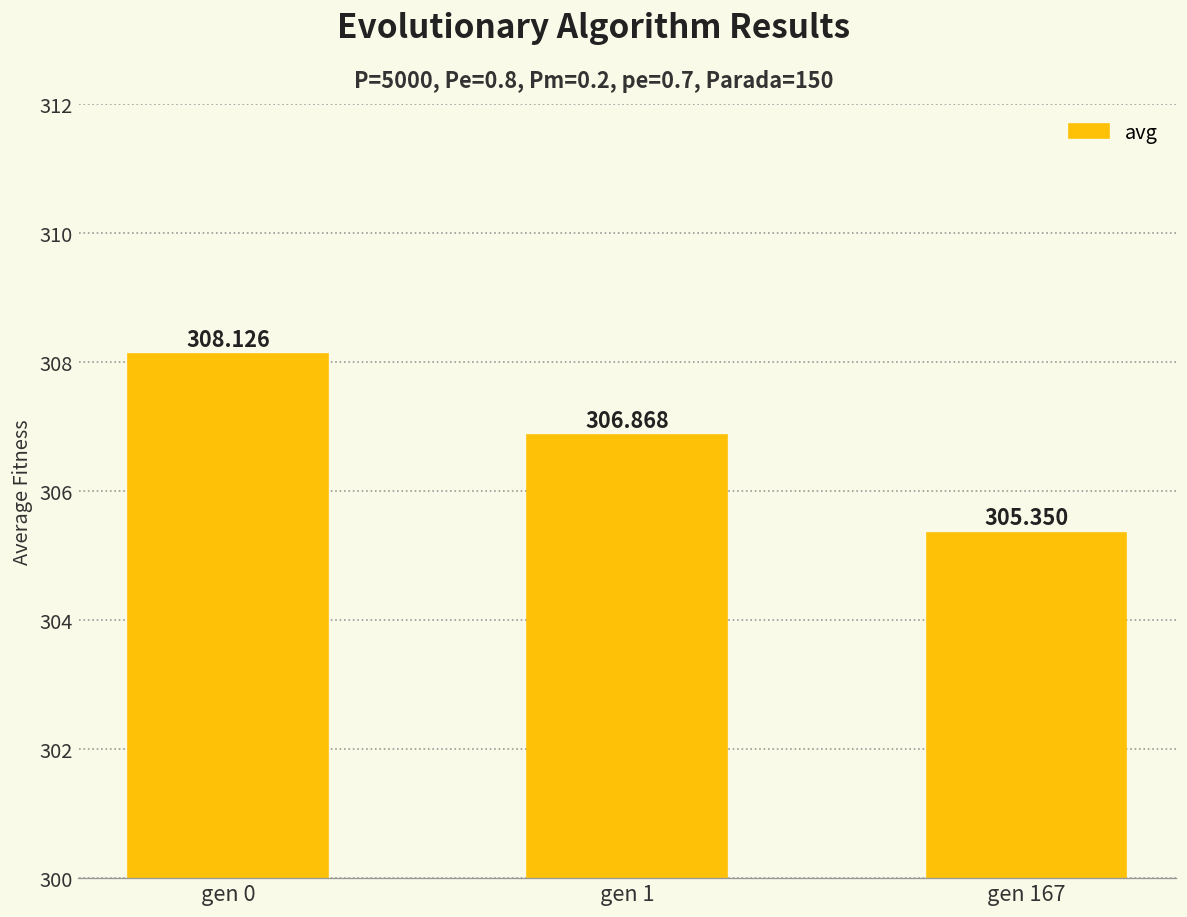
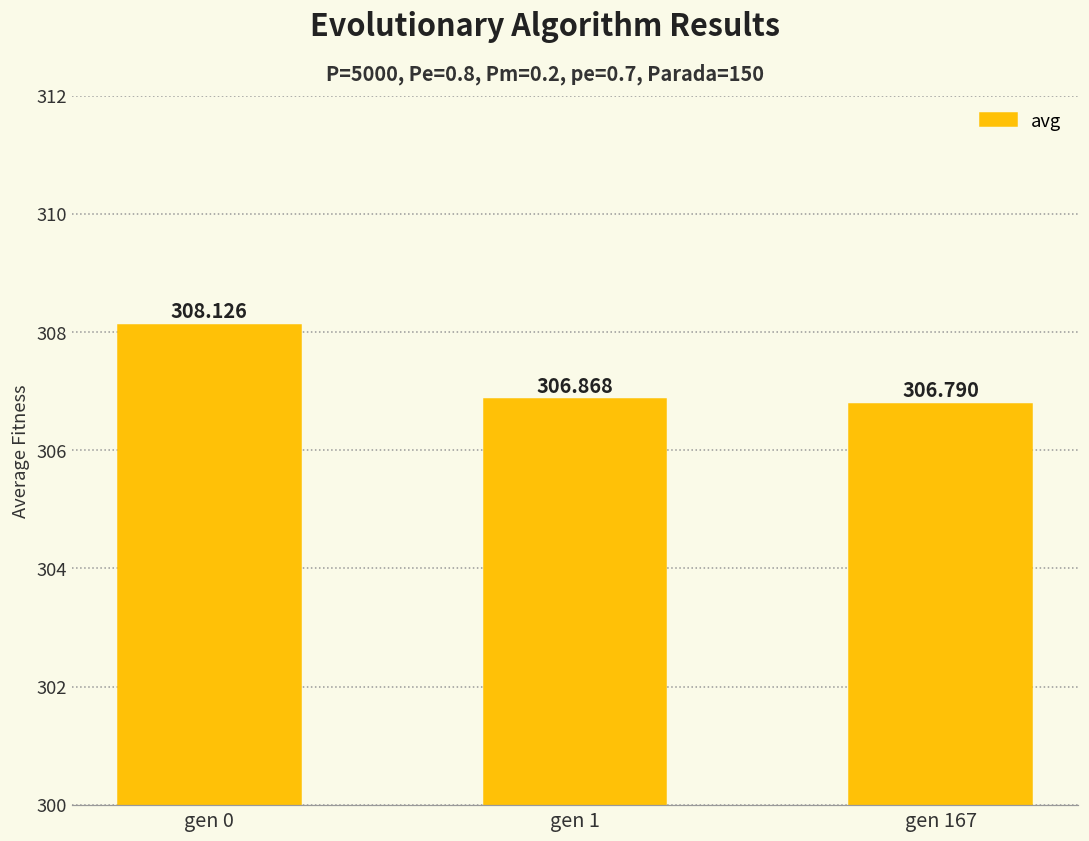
gen 167: 305.350 -> 306.790
